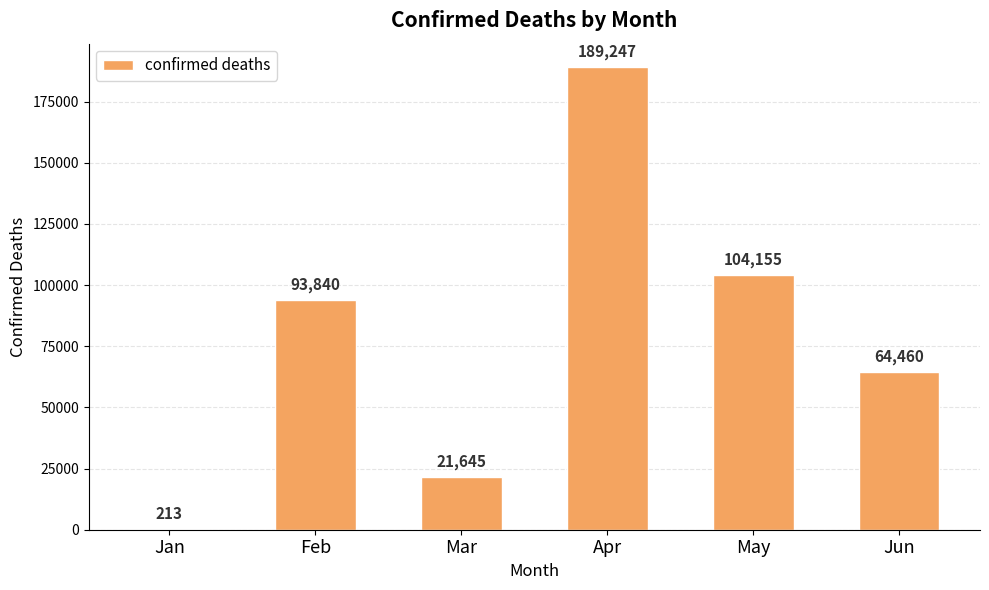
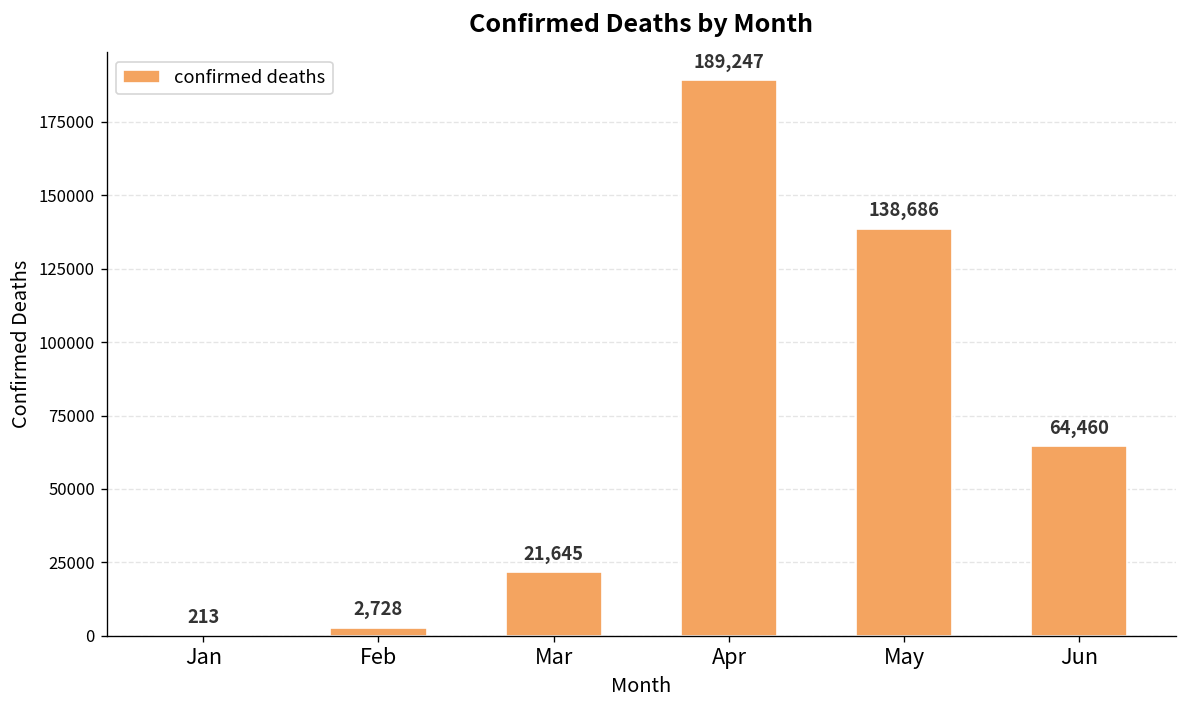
Feb: 93,840 -> 2,728
May: 104,155 -> 138,686
